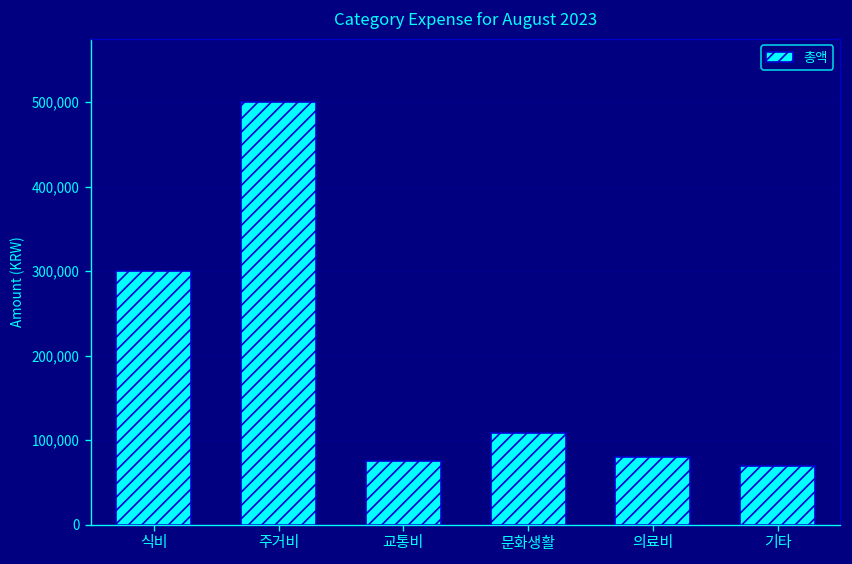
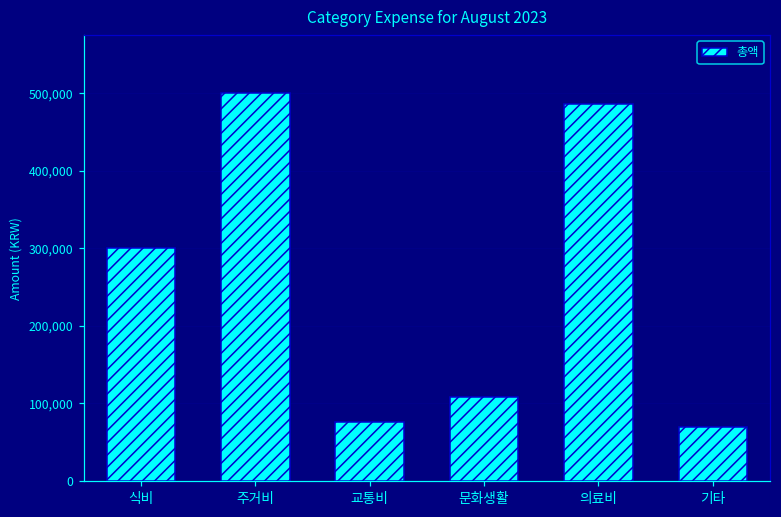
의료비: 80,000 -> 490,000
